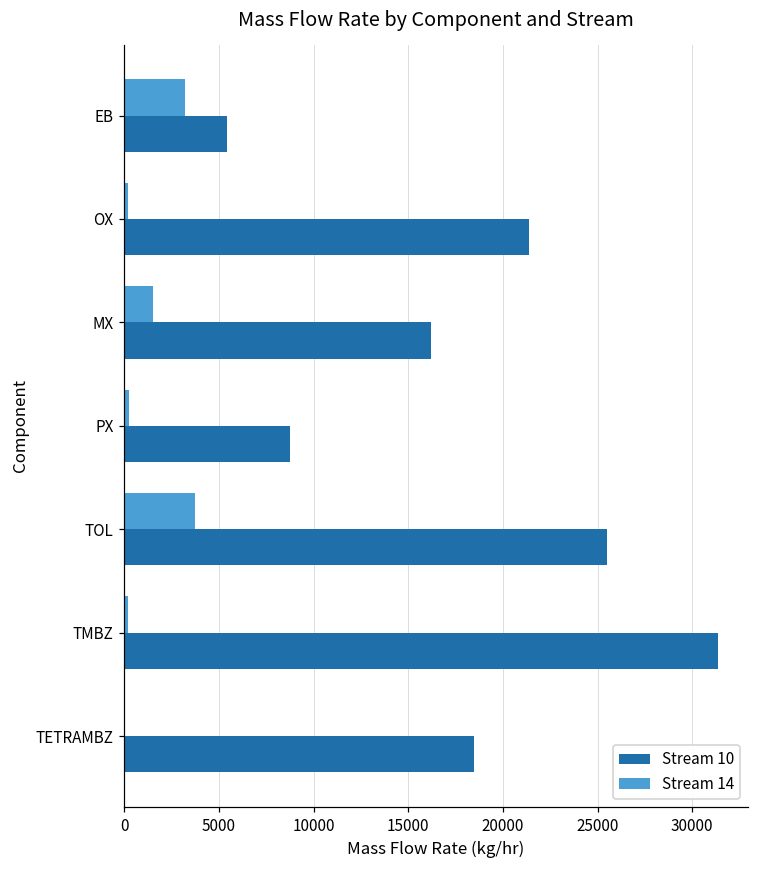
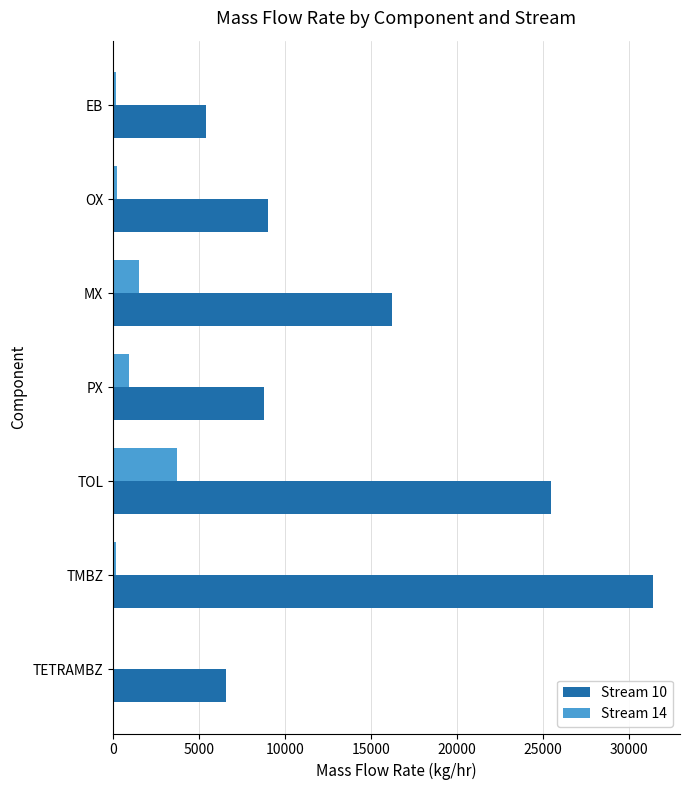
Stream 14, EB: 3200 -> 200
Stream 10, OX: 21400 -> 9000
Stream 14, PX: 300 -> 1000
Stream 10, TETRAMBZ: 18500 -> 6600
